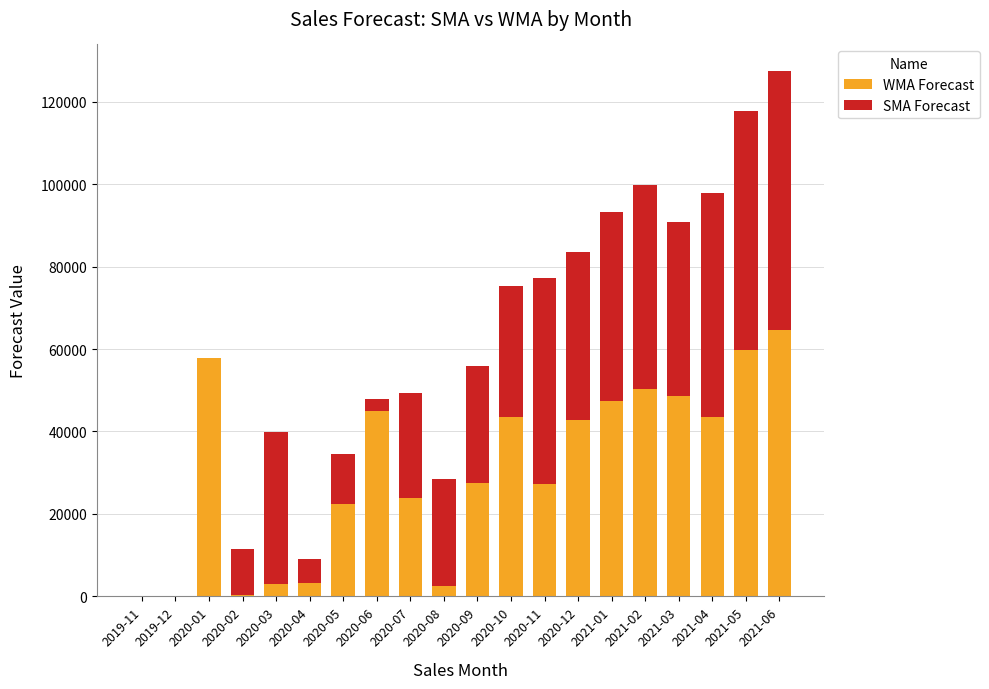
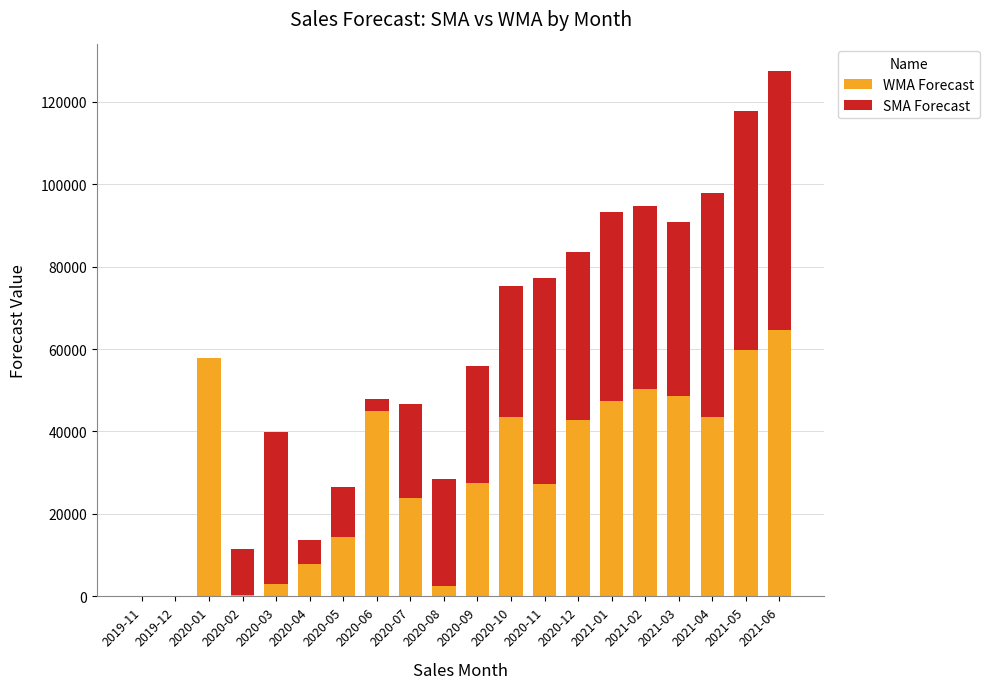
WMA Forecast, 2020-04: 3000 -> 8000
WMA Forecast, 2020-05: 22000 -> 14000
SMA Forecast, 2020-07: 25000 -> 23000
SMA Forecast, 2021-02: 49000 -> 44000
